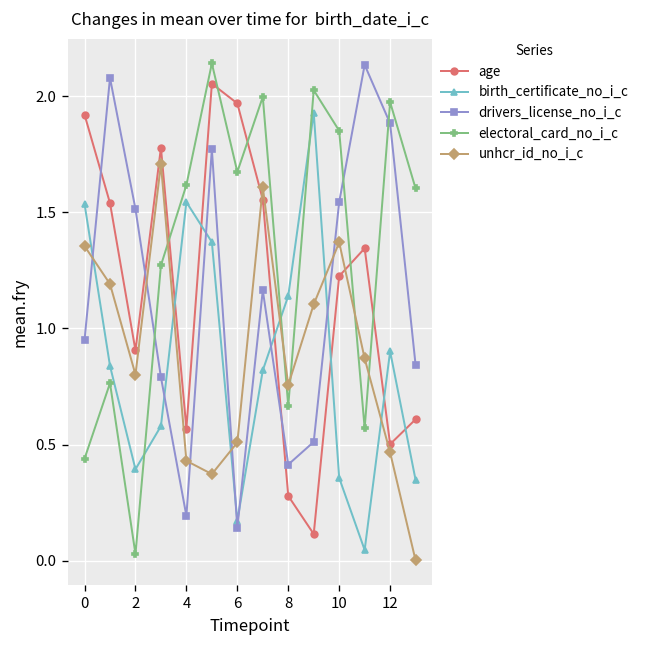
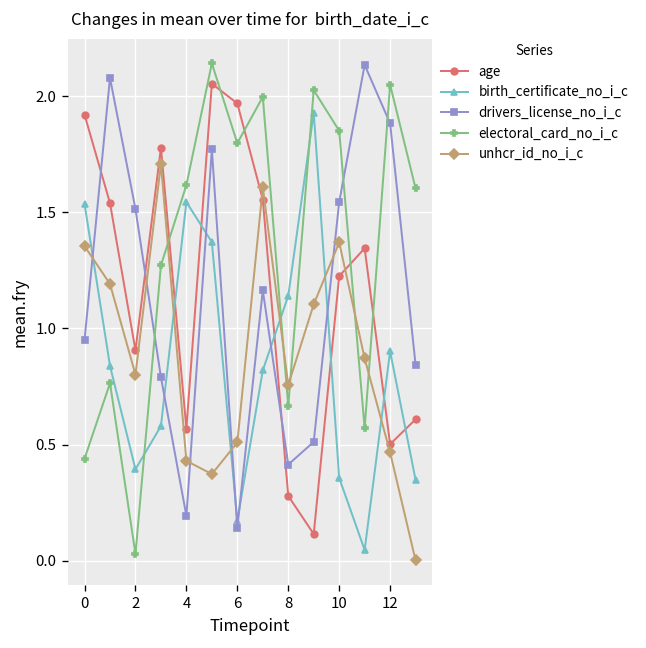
electoral_card_no_i_c, 6: 1.67 -> 1.80
electoral_card_no_i_c, 12: 1.97 -> 2.05
